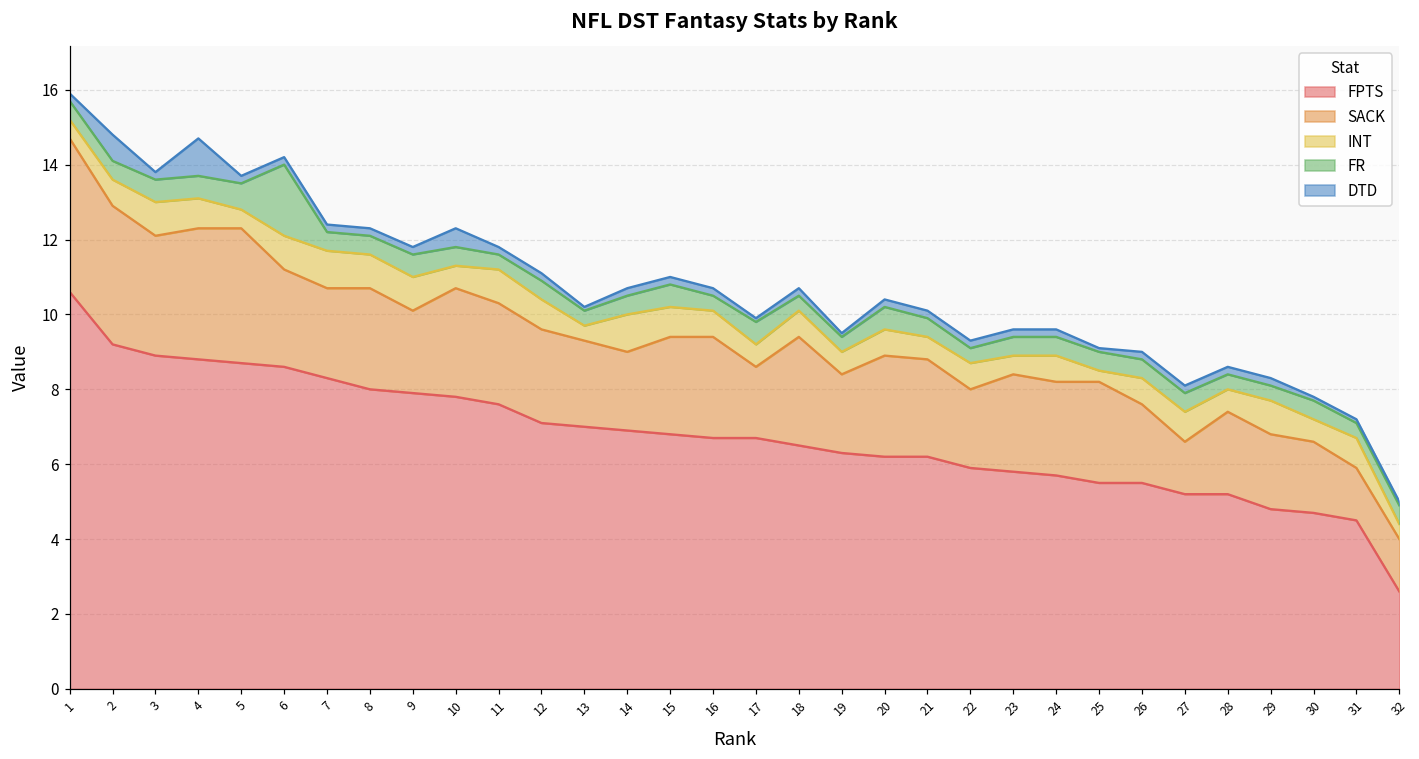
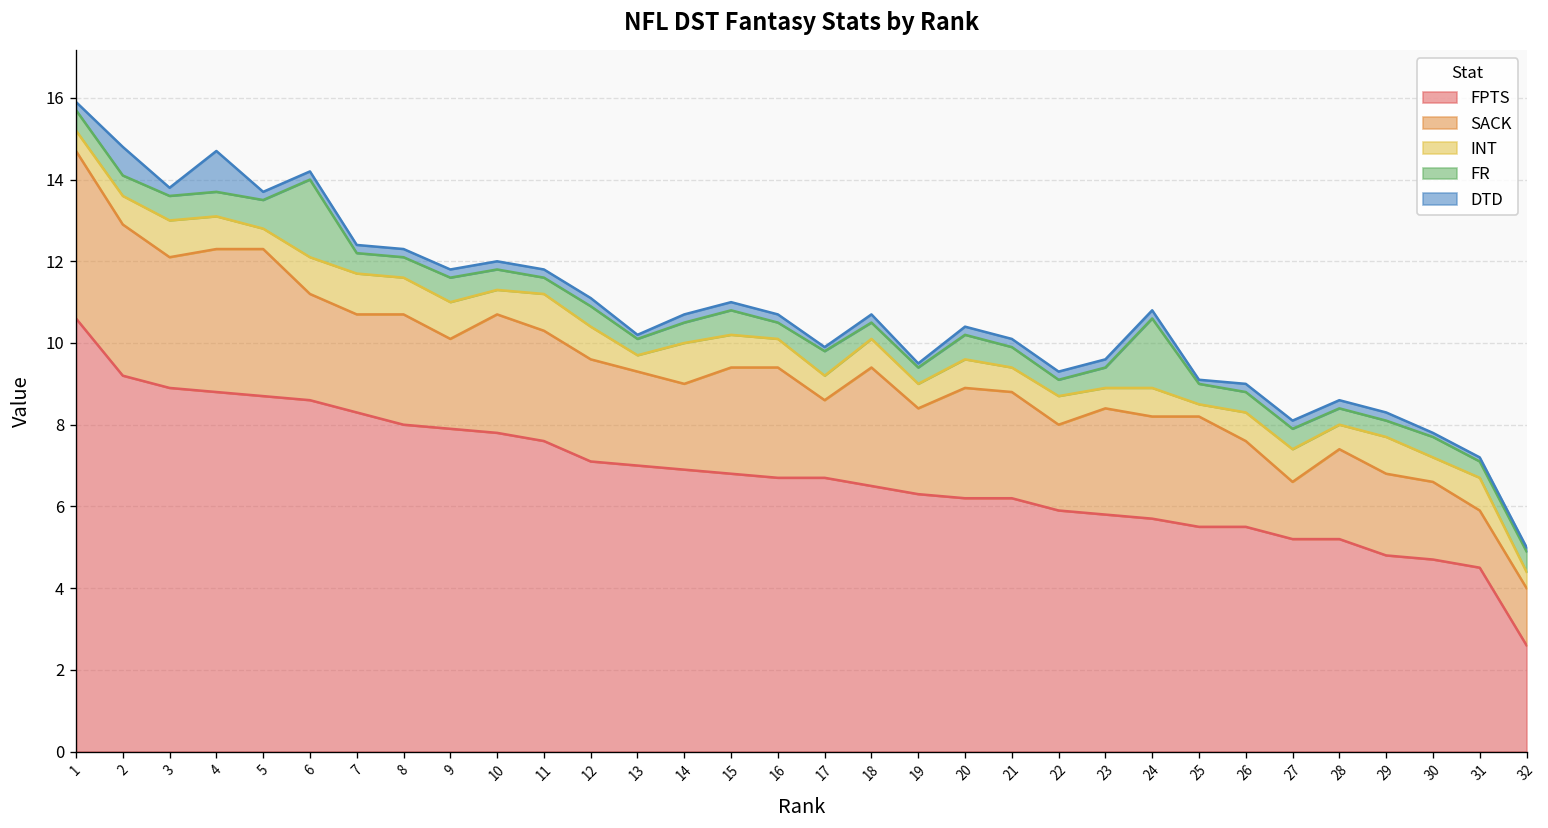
DTD, 10: 0.5 -> 0.2
FR, 24: 0.5 -> 1.7
